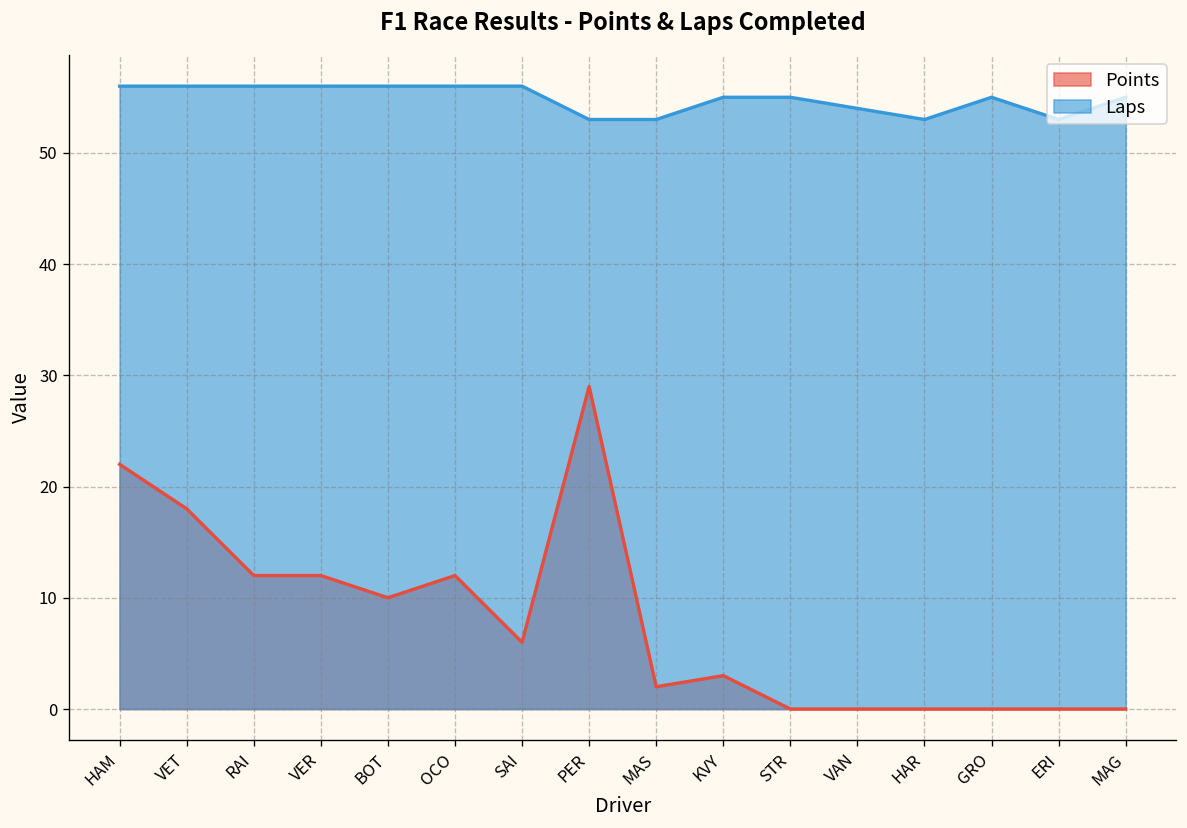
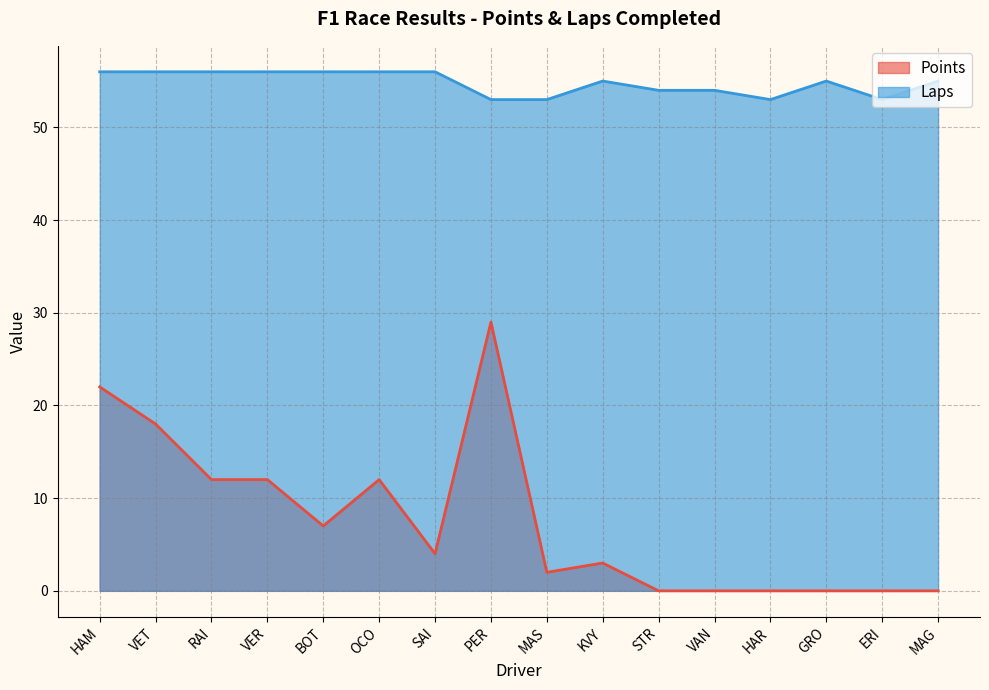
Points, BOT: 10 -> 7
Points, SAI: 6 -> 4
Laps, STR: 55 -> 54
